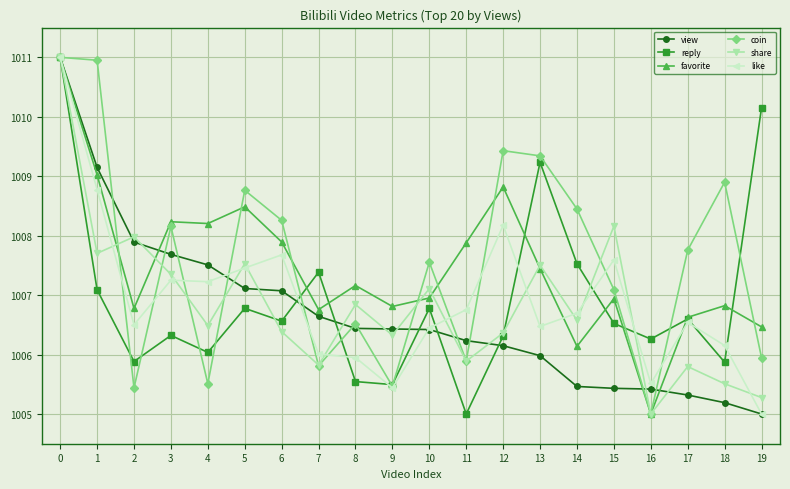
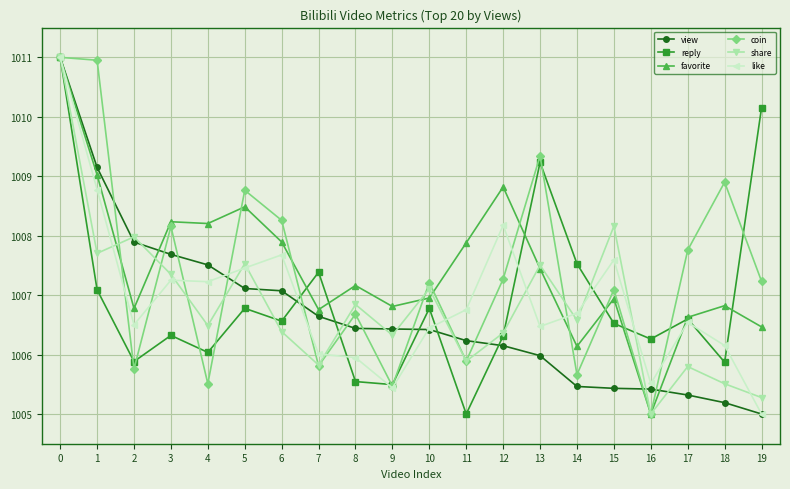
coin, 2: 1005.4 -> 1005.8
coin, 8: 1006.5 -> 1006.7
coin, 10: 1007.6 -> 1007.2
coin, 12: 1009.4 -> 1007.3
coin, 14: 1008.4 -> 1005.7
coin, 19: 1005.9 -> 1007.2
